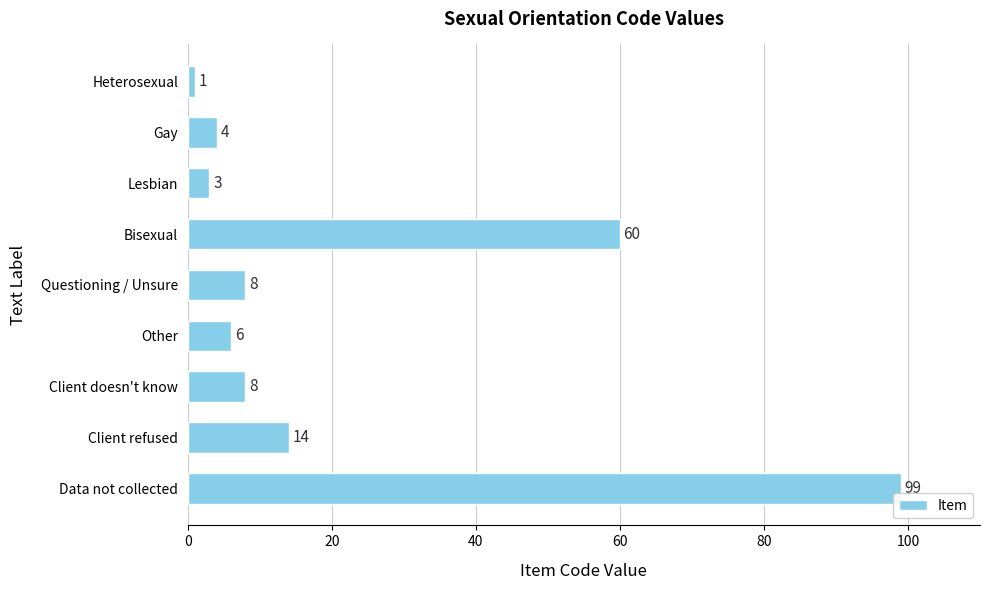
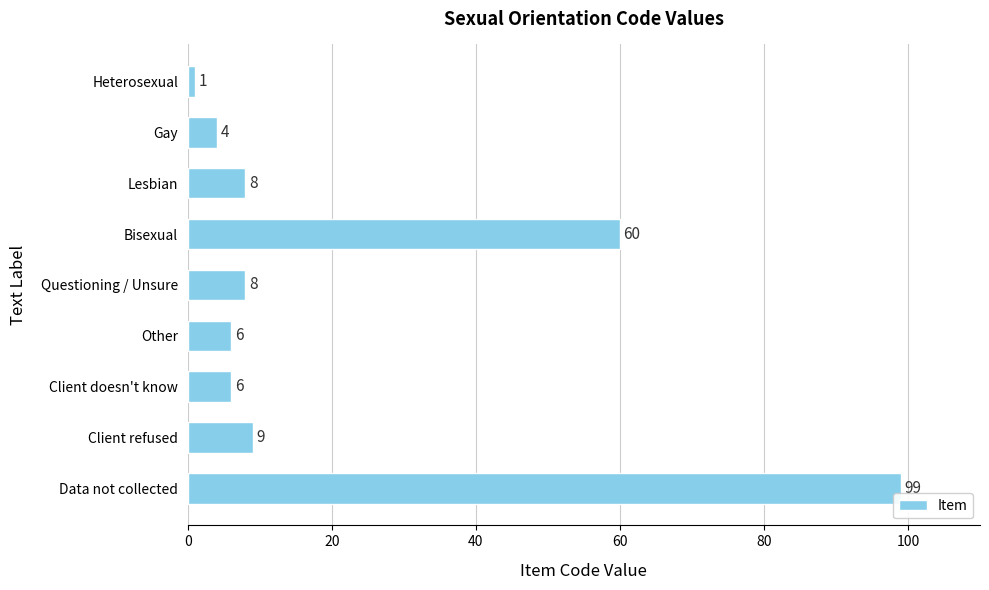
Lesbian: 3 -> 8
Client doesn't know: 8 -> 6
Client refused: 14 -> 9
